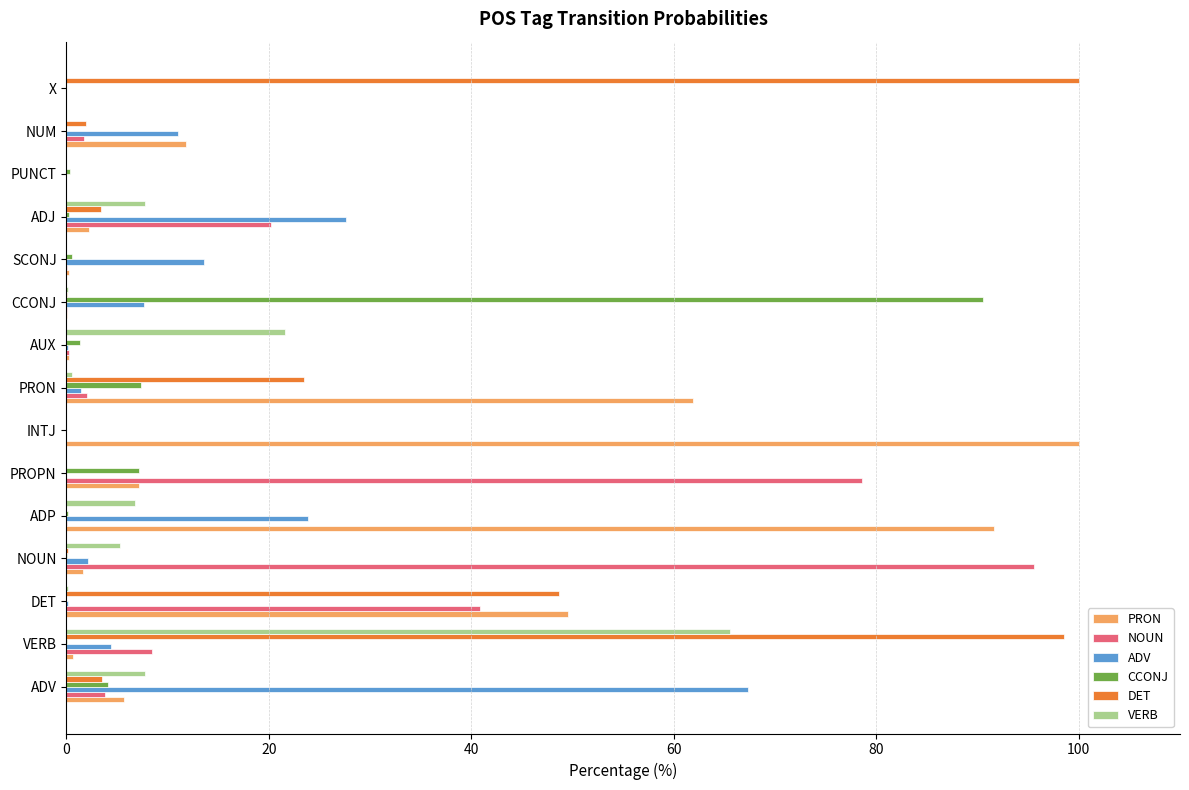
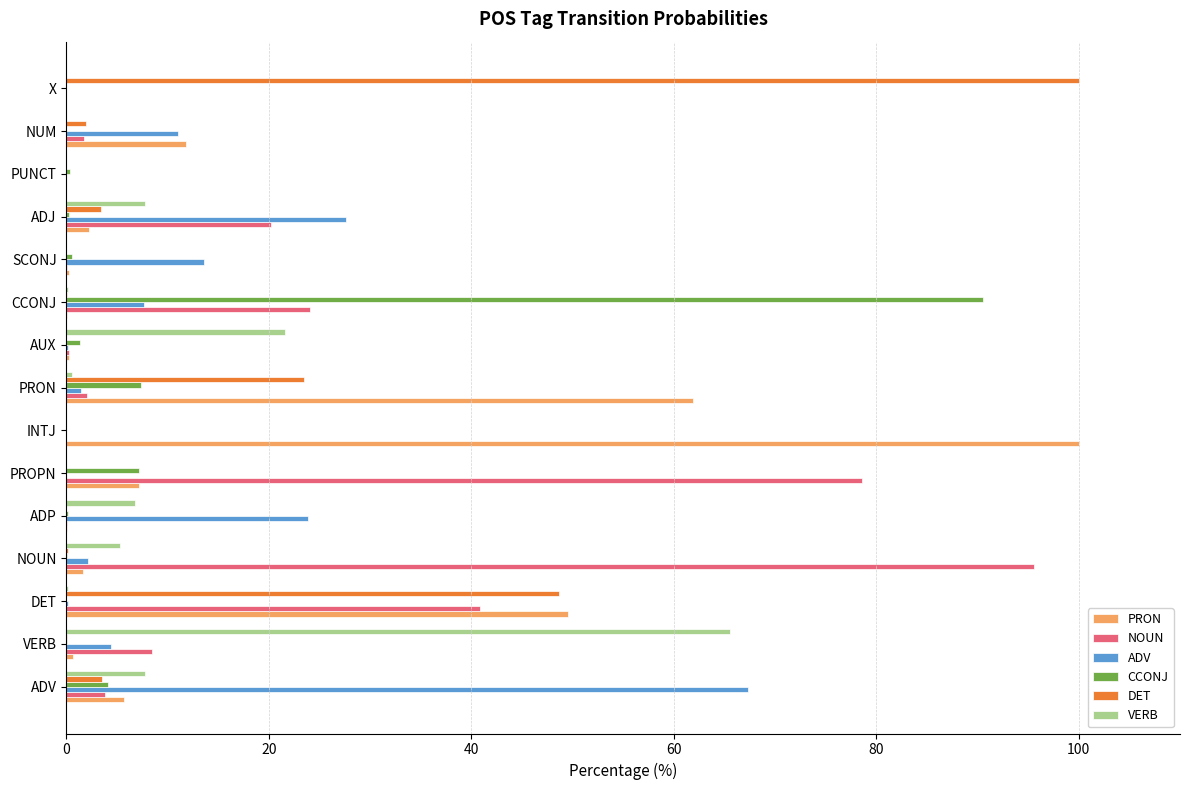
NOUN, CCONJ: 0.0 -> 24.1
PRON, ADP: 91.7 -> 0.0
DET, VERB: 98.5 -> 0.1
